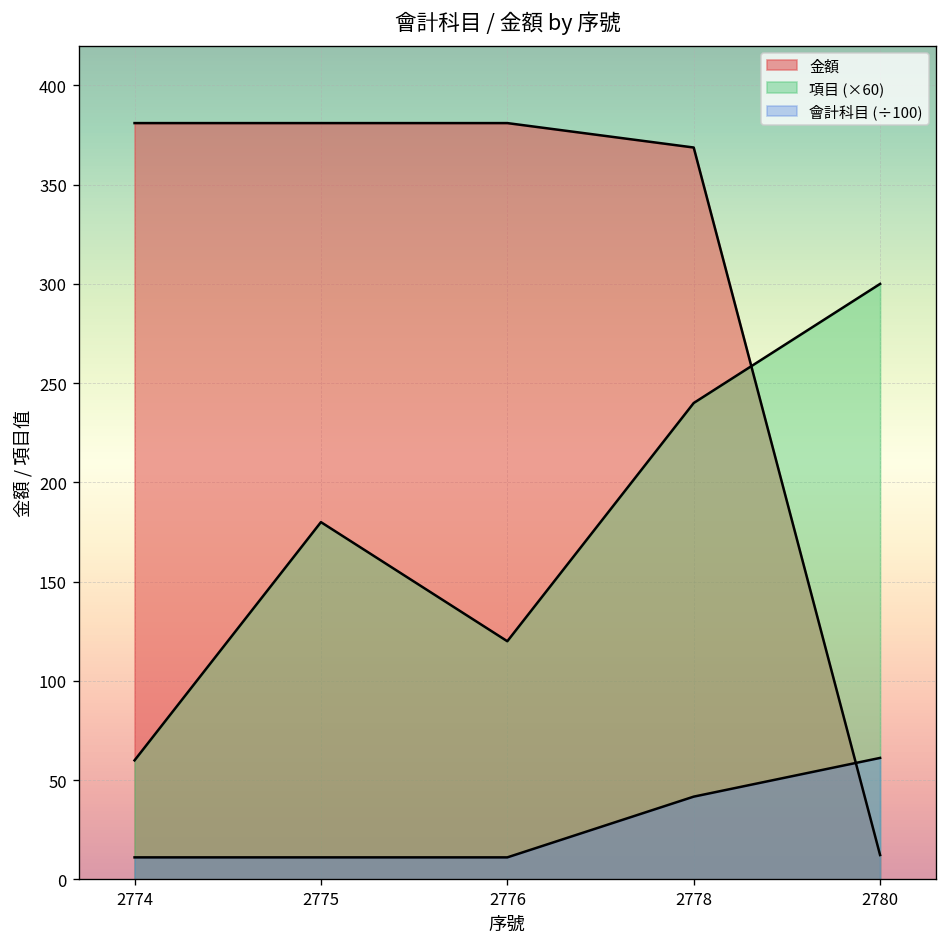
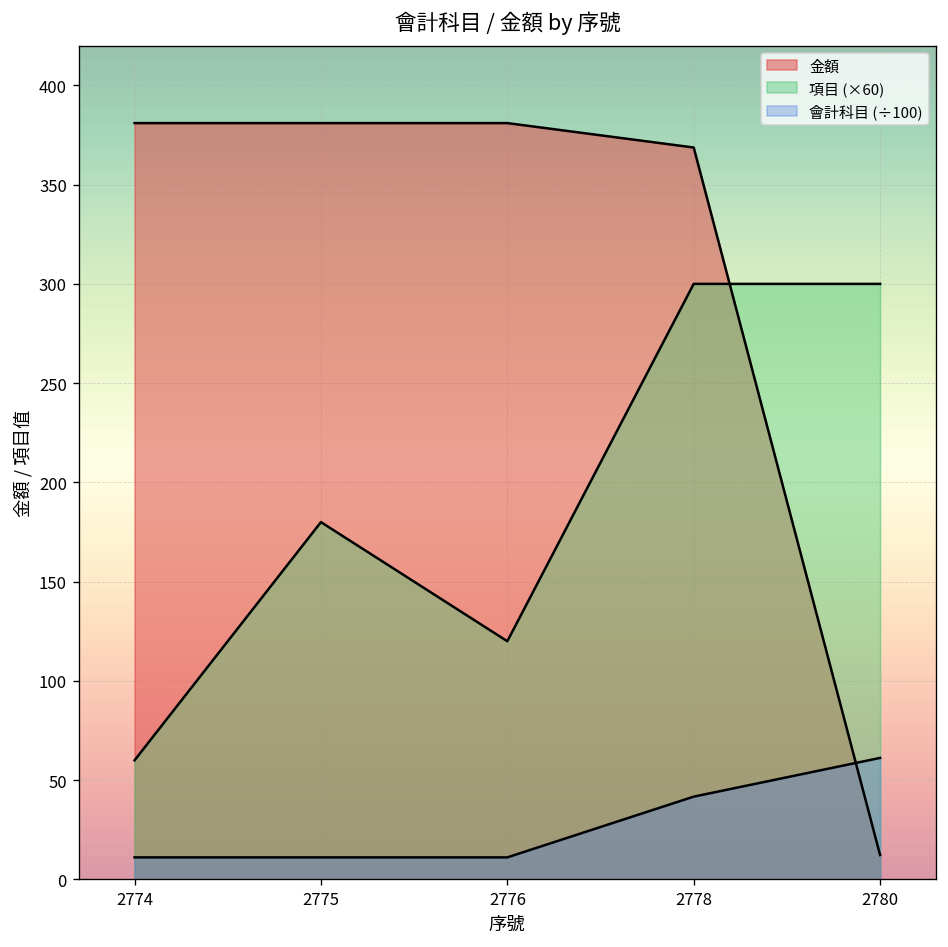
項目 (×60), 2778: 240 -> 300
